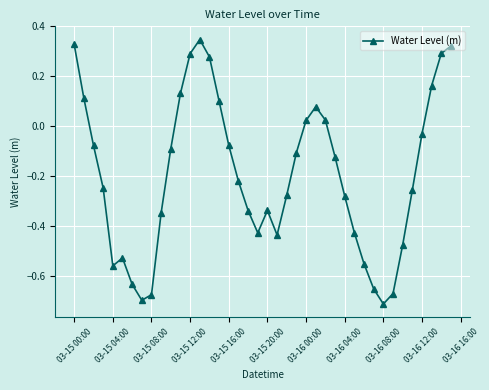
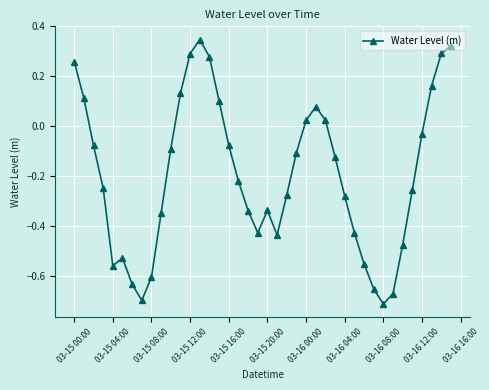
03-15 00:00: 0.33 -> 0.26
03-15 08:00: -0.67 -> -0.60
